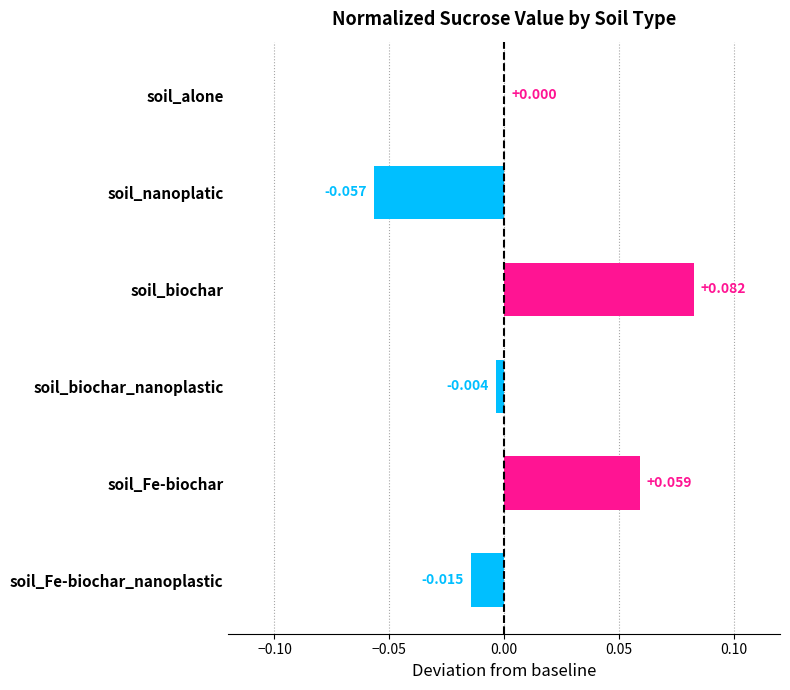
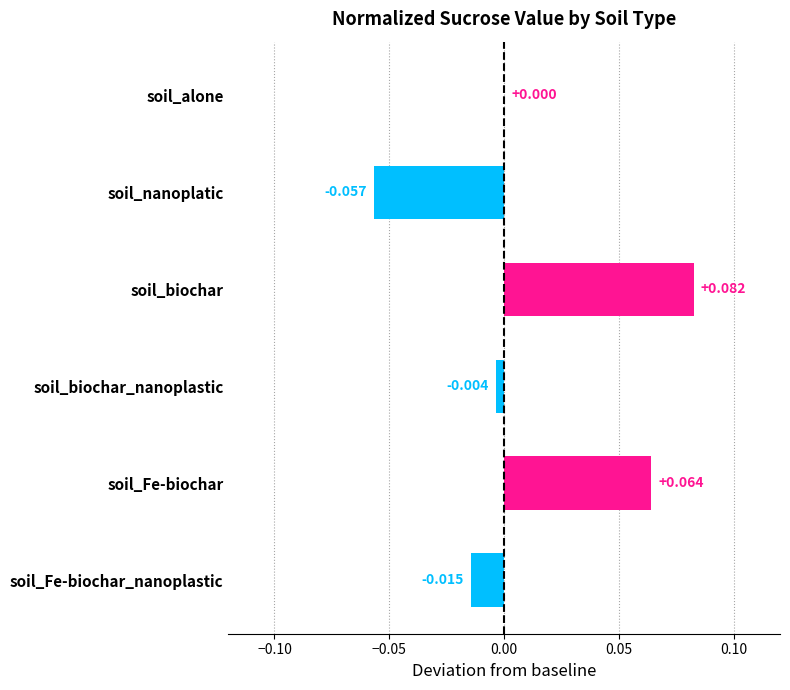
soil_Fe-biochar: +0.059 -> +0.064
